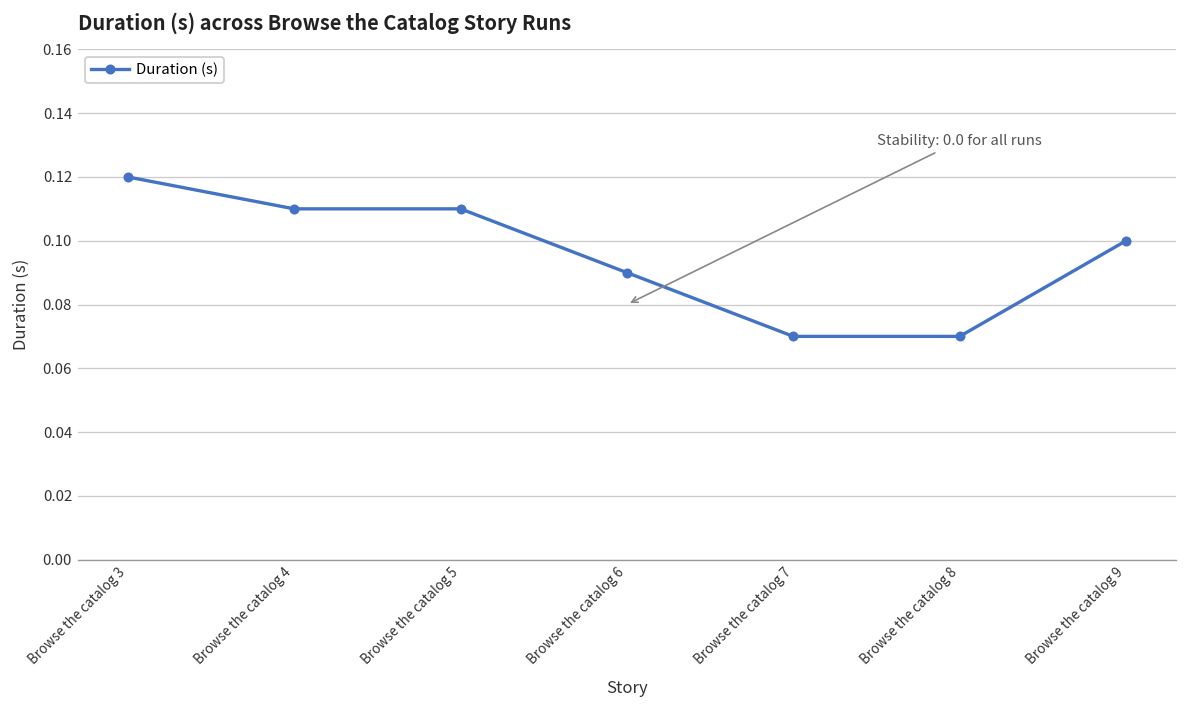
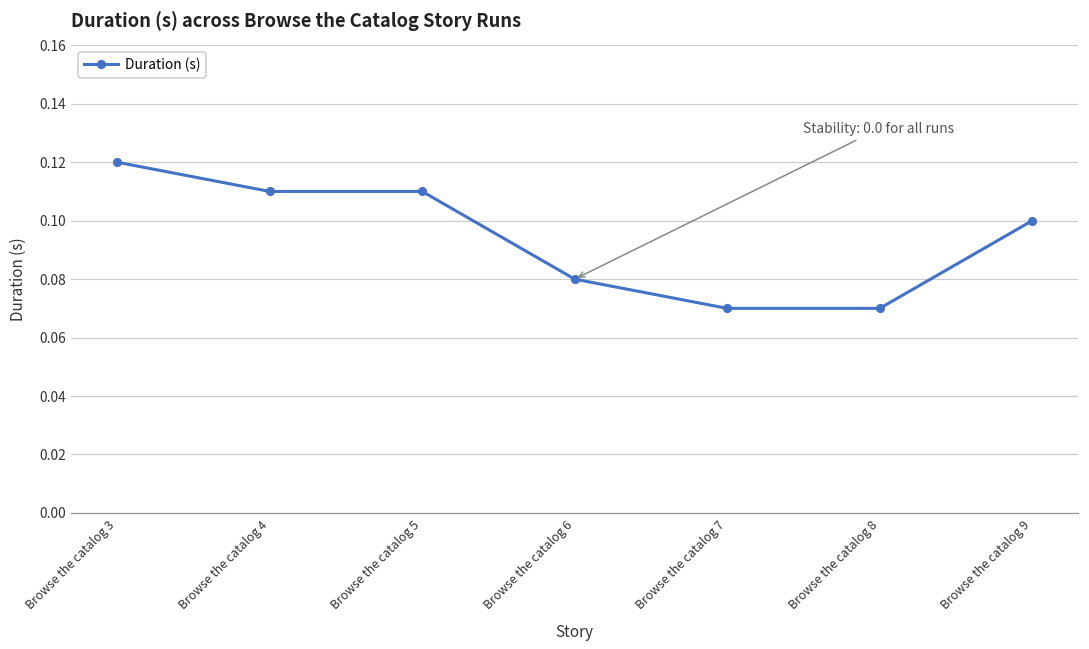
Browse the catalog 6: 0.09 -> 0.08
